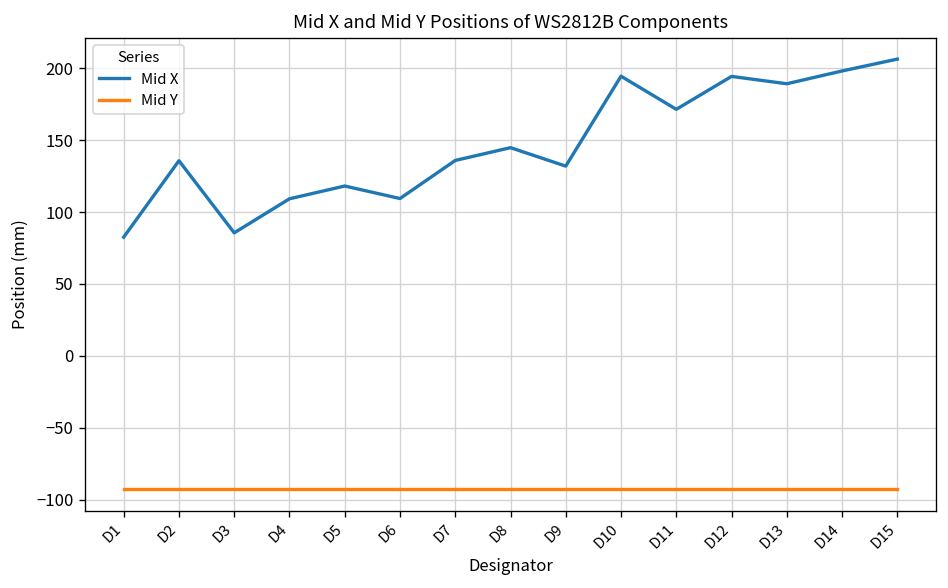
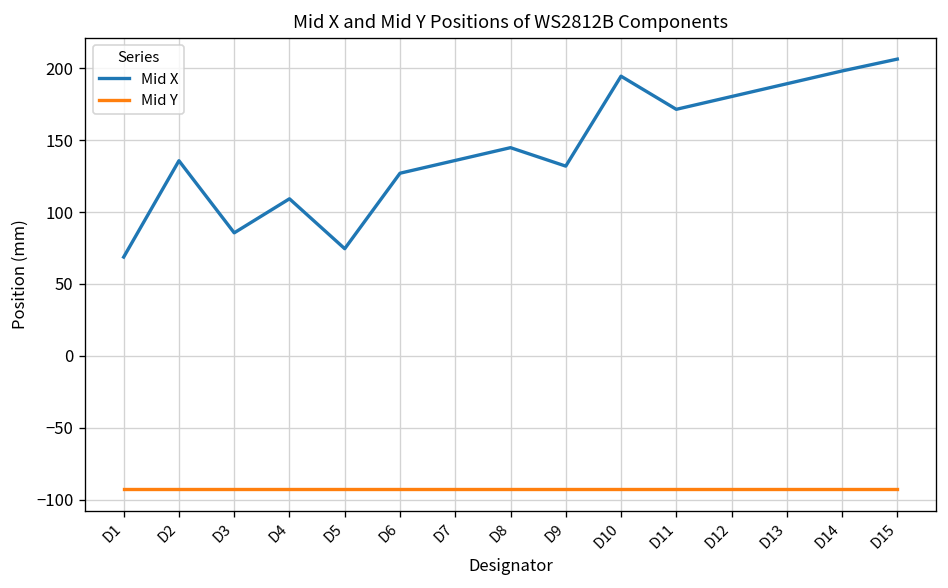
Mid X, D1: 83 -> 69
Mid X, D5: 118 -> 75
Mid X, D6: 109 -> 127
Mid X, D12: 194 -> 180
